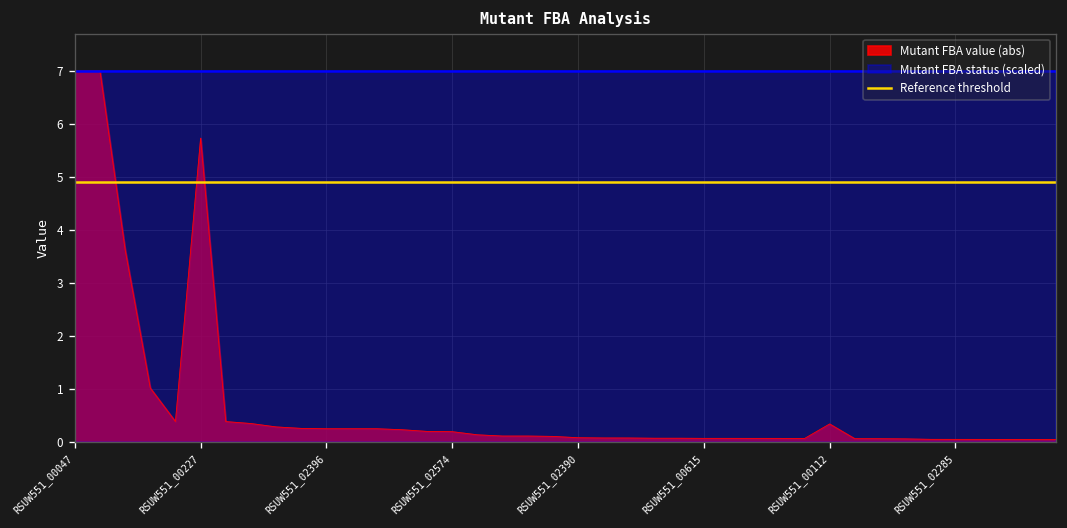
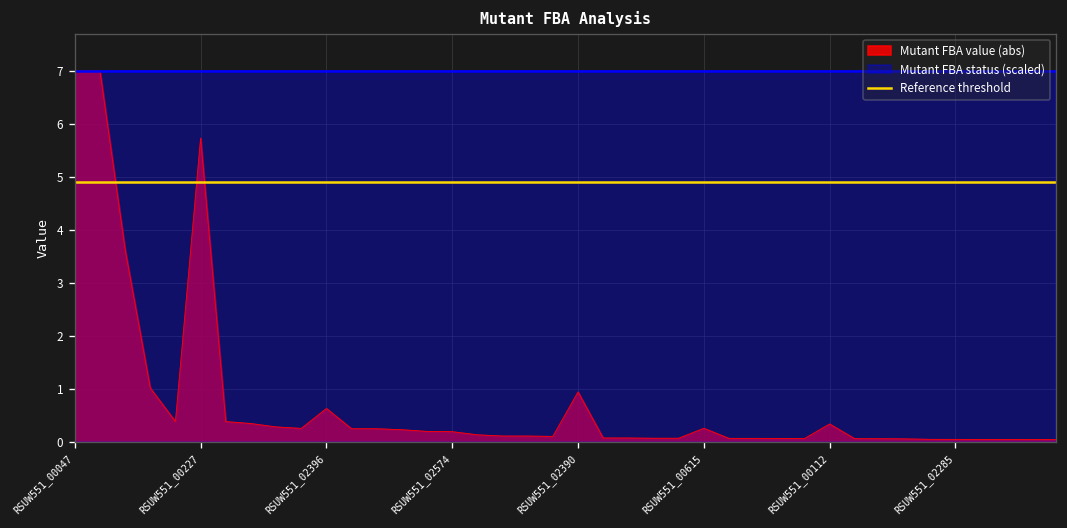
Mutant FBA value (abs), RSUW551_02396: 0.2 -> 0.6
Mutant FBA value (abs), RSUW551_02390: 0.1 -> 0.9
Mutant FBA value (abs), RSUW551_00615: 0.1 -> 0.3
